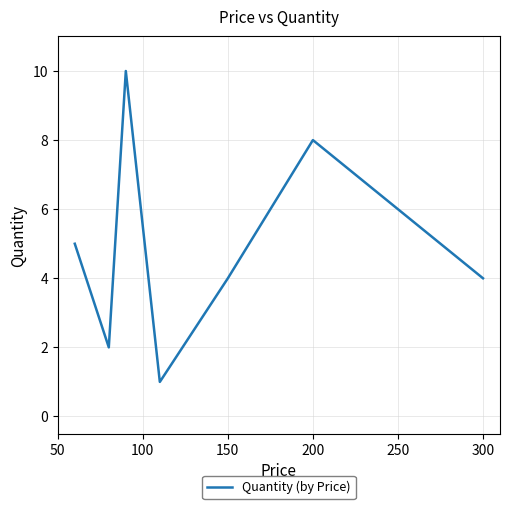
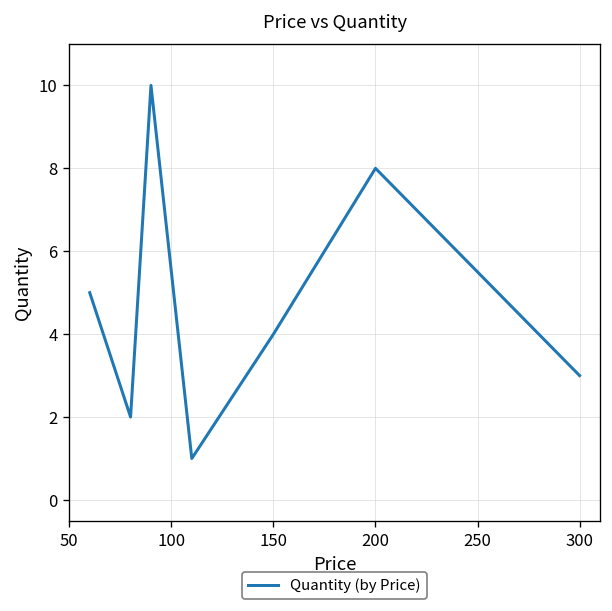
300: 4 -> 3
